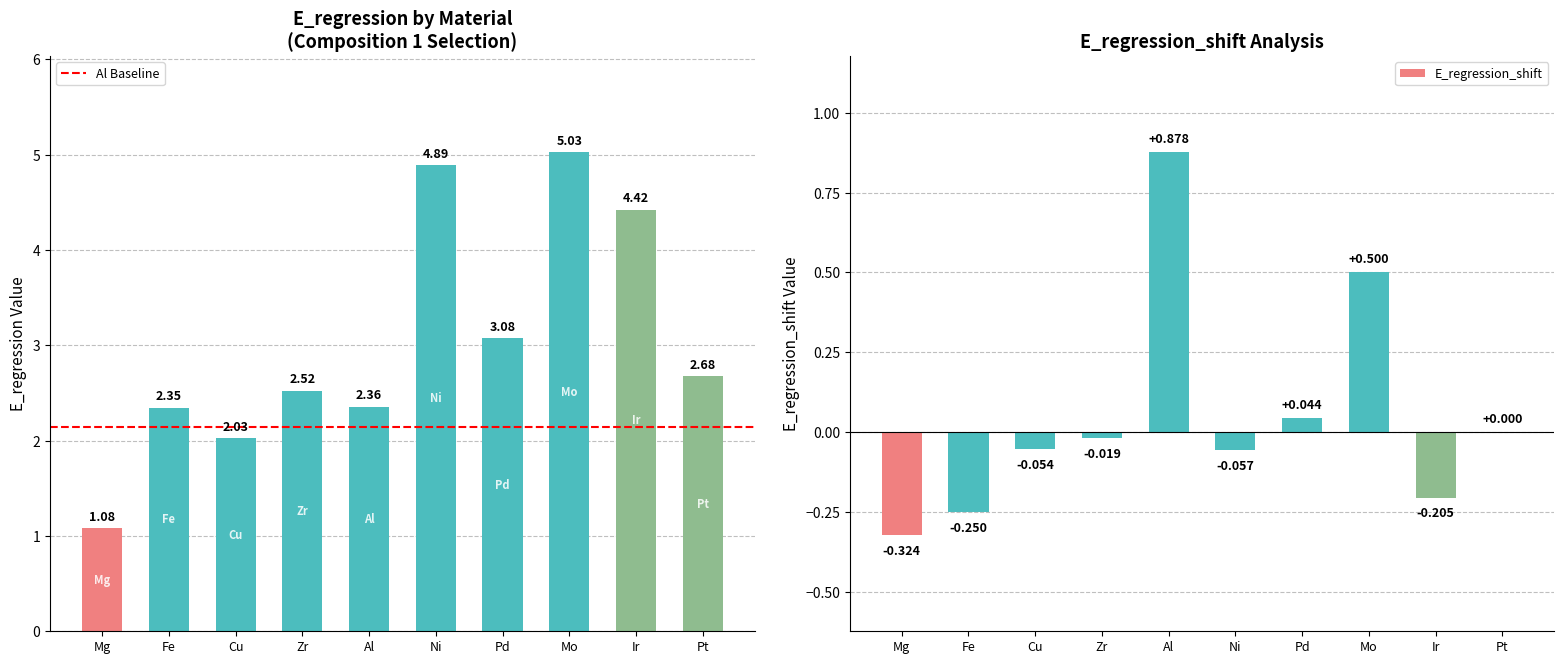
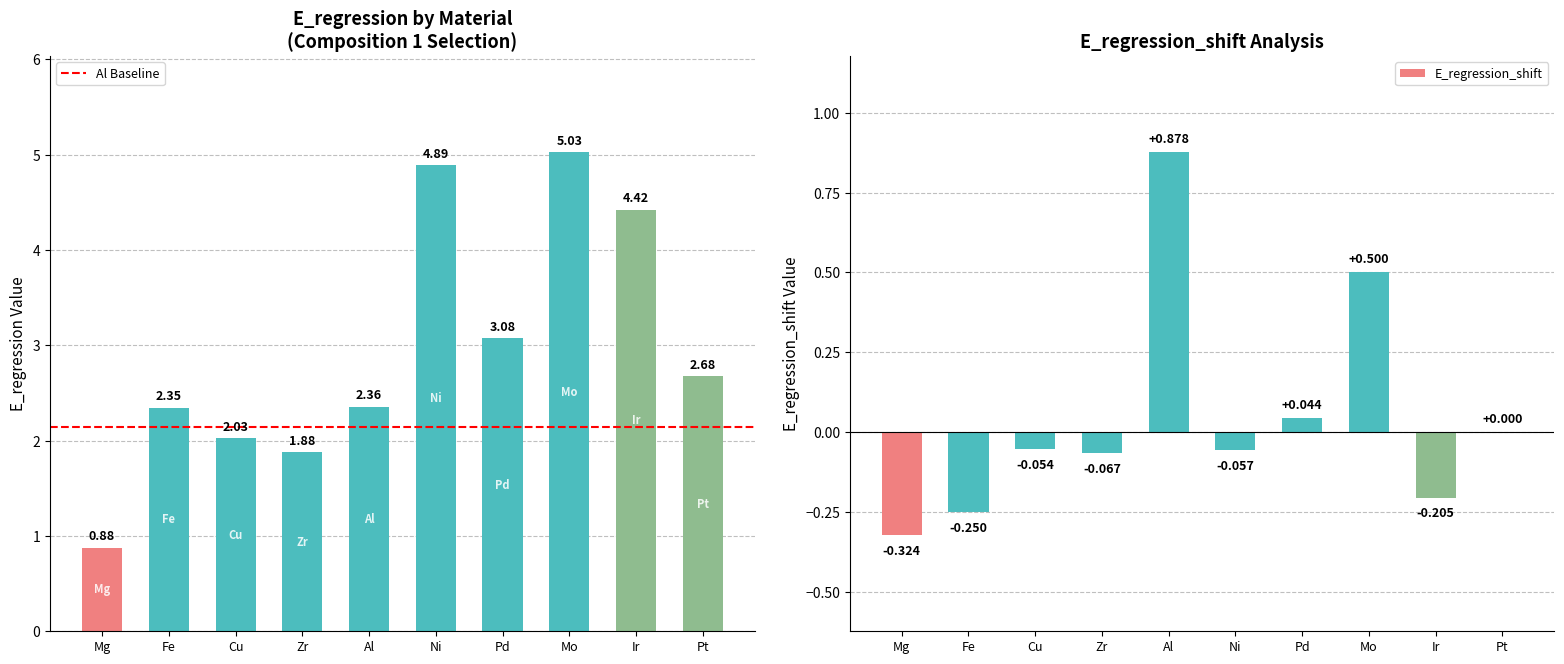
E_regression by Material (Composition 1 Selection), Mg: 1.08 -> 0.88
E_regression by Material (Composition 1 Selection), Zr: 2.52 -> 1.88
E_regression_shift Analysis, Zr: -0.019 -> -0.067
